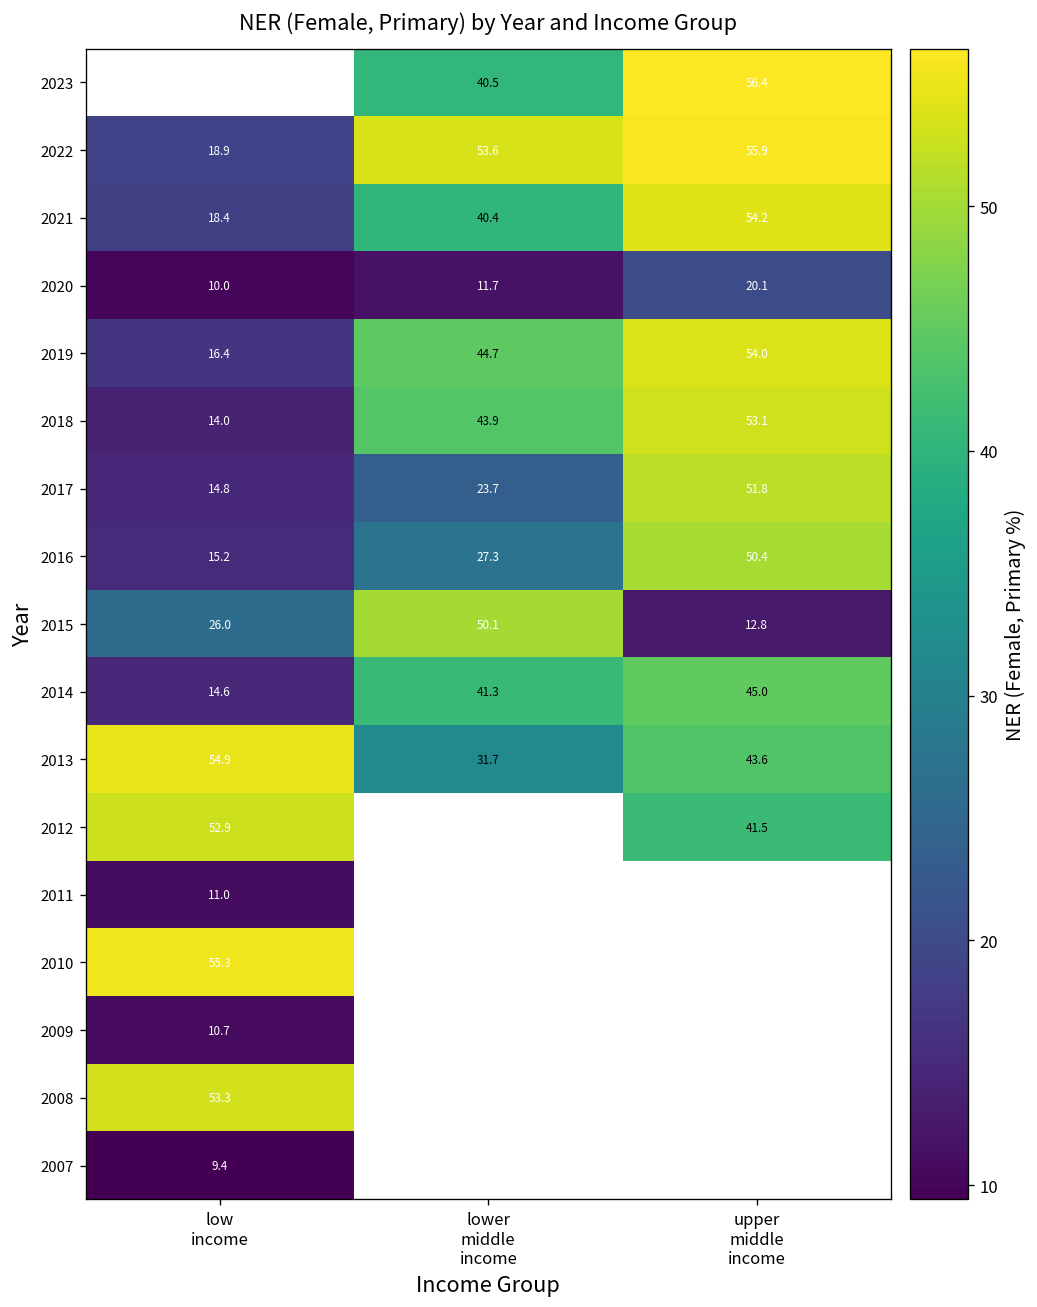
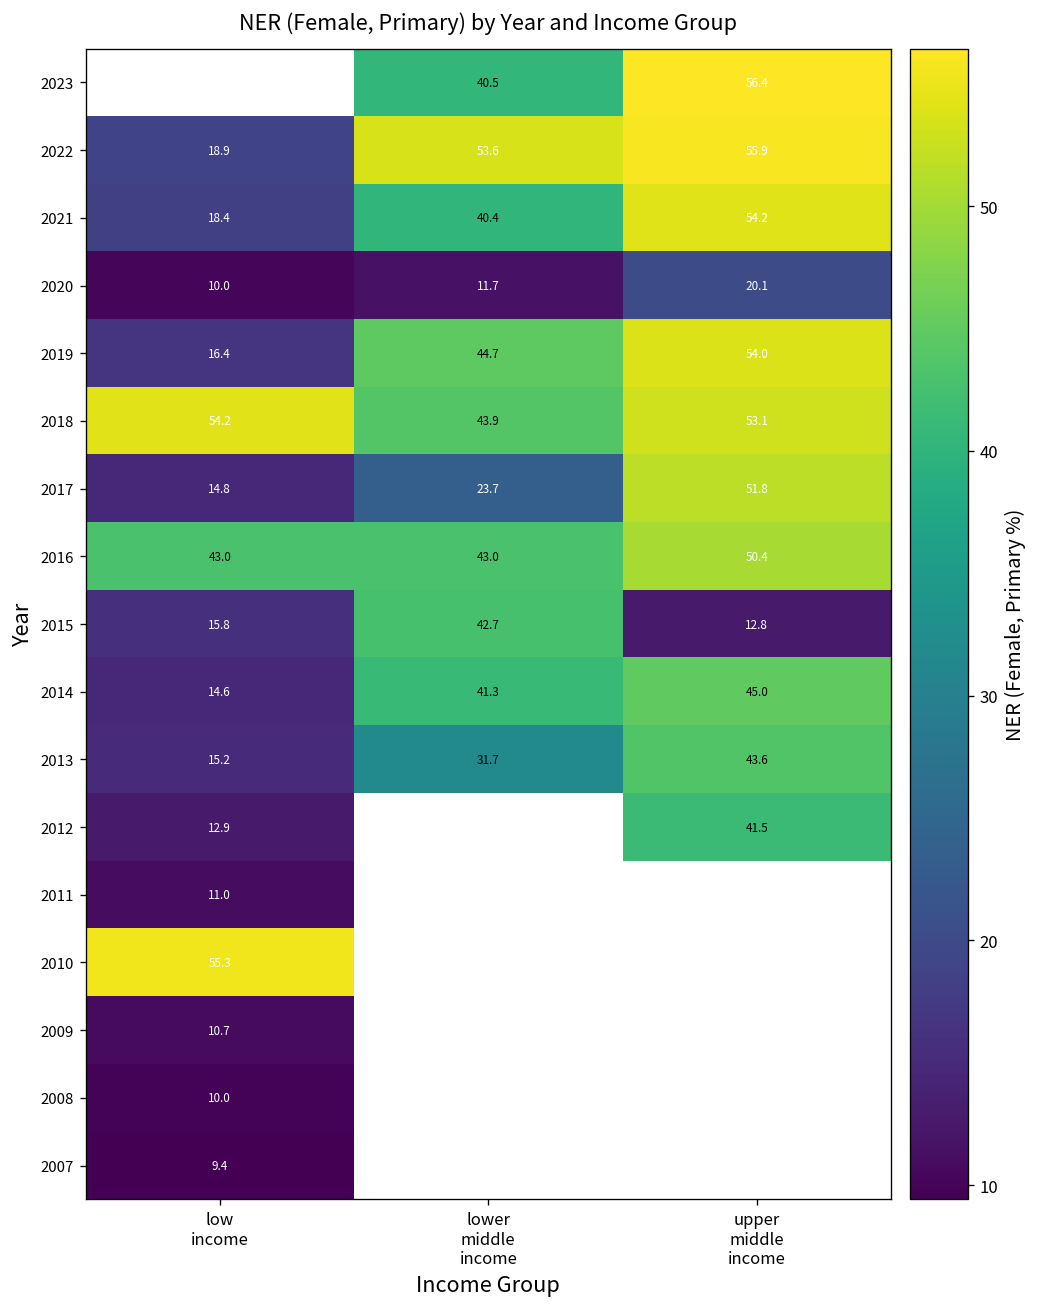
2018, low income: 14.0 -> 54.2
2016, low income: 15.2 -> 43.0
2016, lower middle income: 27.3 -> 43.0
2015, low income: 26.0 -> 15.8
2015, lower middle income: 50.1 -> 42.7
2013, low income: 54.9 -> 15.2
2012, low income: 52.9 -> 12.9
2008, low income: 53.3 -> 10.0
